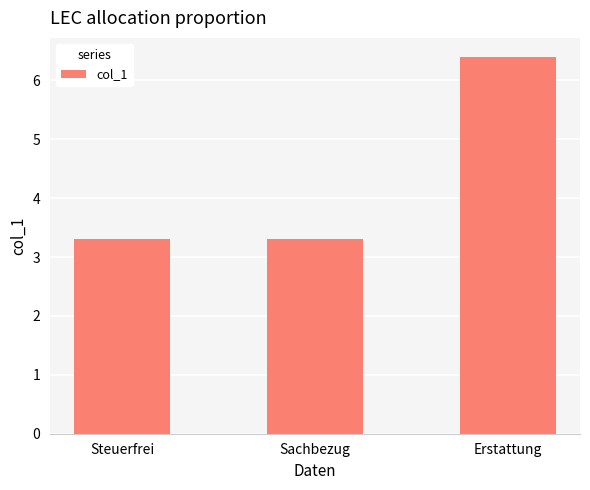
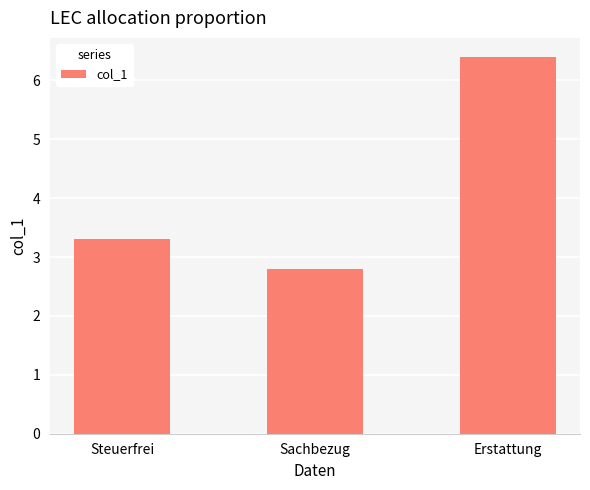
Sachbezug: 3.3 -> 2.8
